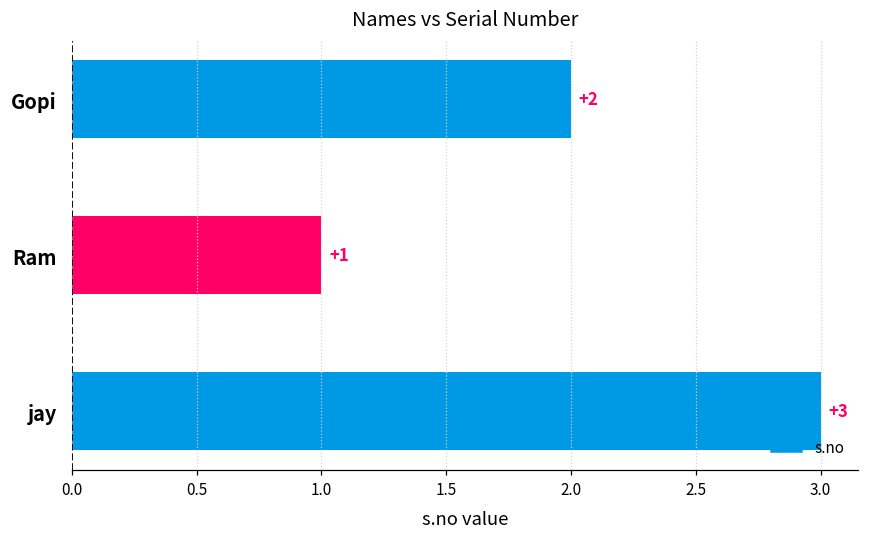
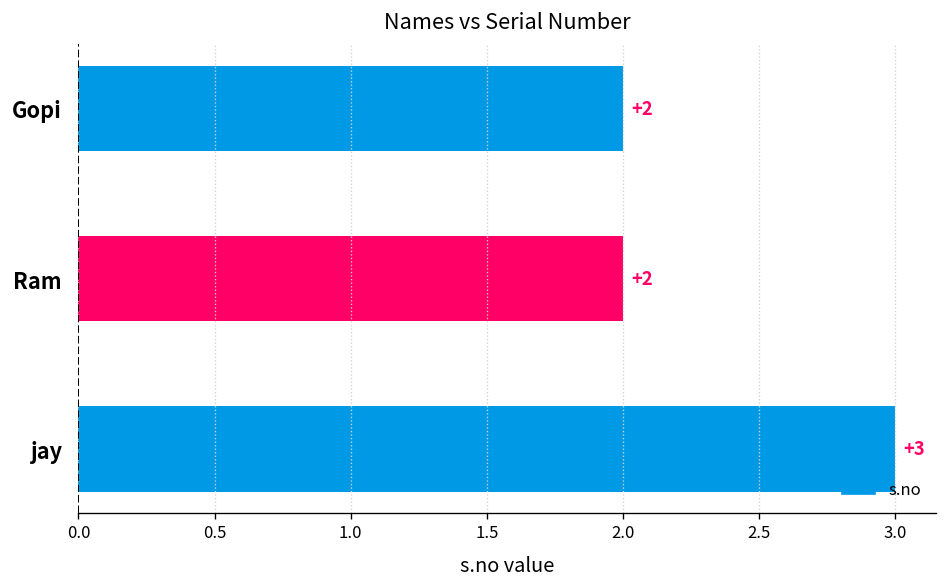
Ram: +1 -> +2
